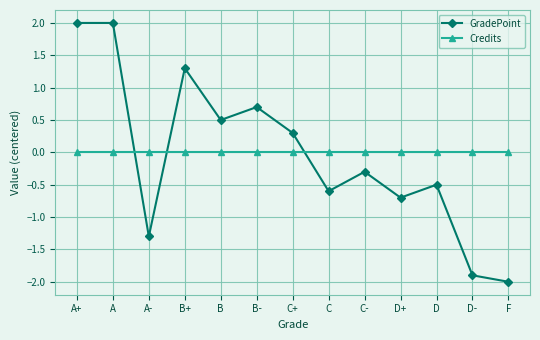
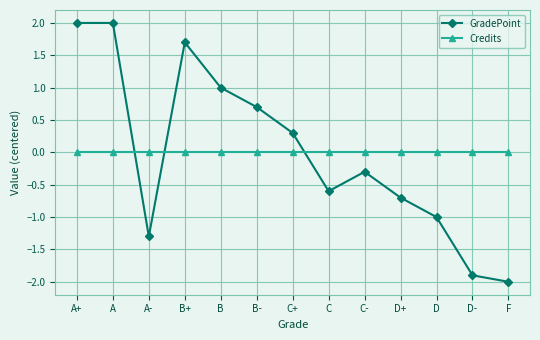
GradePoint, B+: 1.3 -> 1.7
GradePoint, B: 0.5 -> 1.0
GradePoint, D: -0.5 -> -1.0
